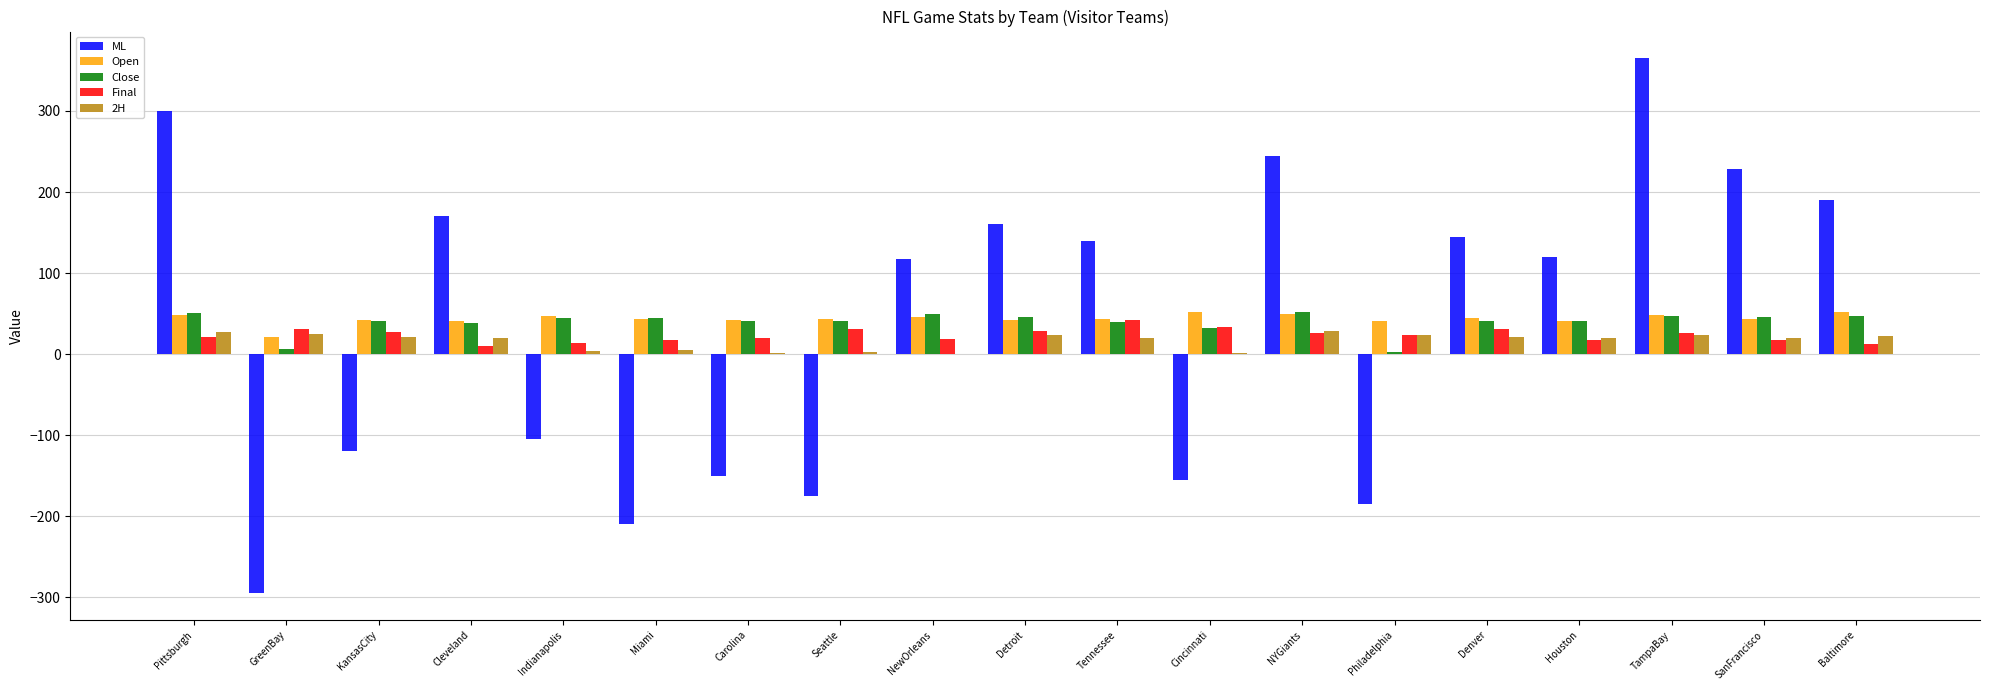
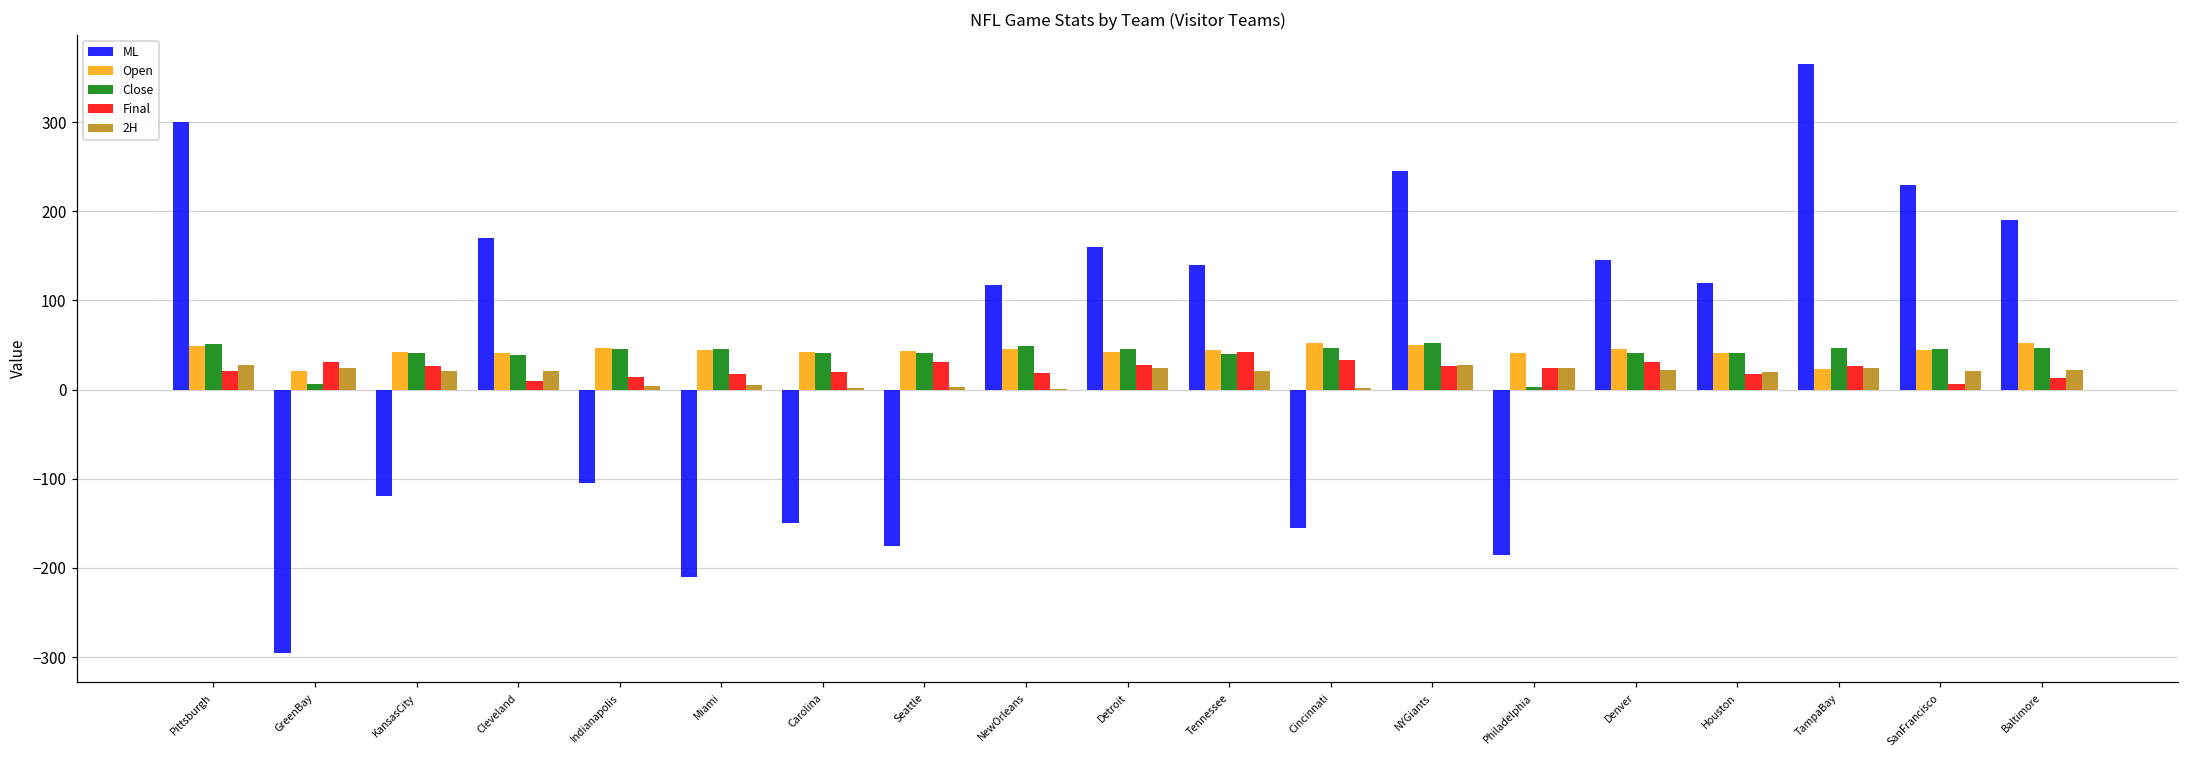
Close, Cincinnati: 30 -> 50
Open, TampaBay: 50 -> 20
Final, SanFrancisco: 20 -> 10
